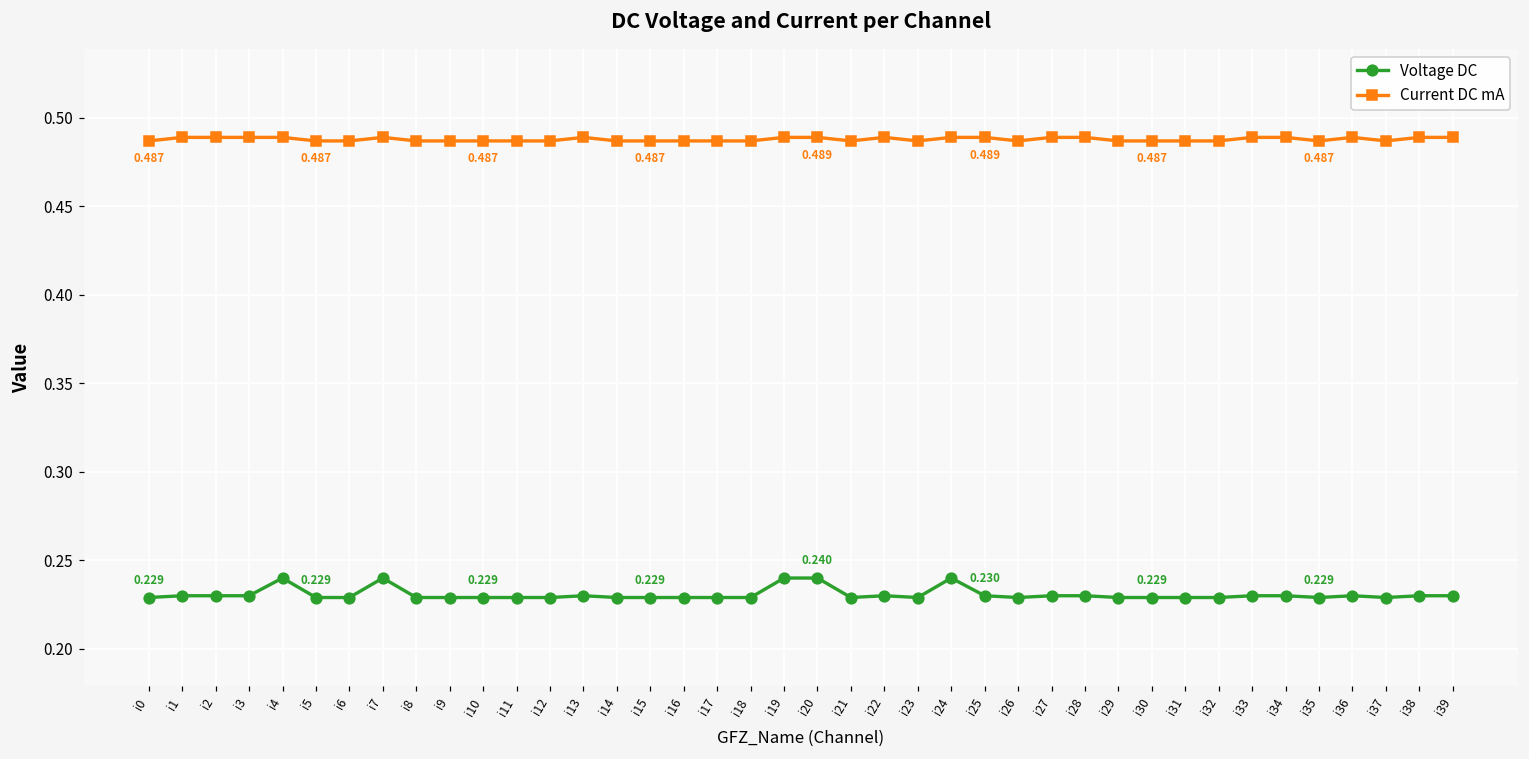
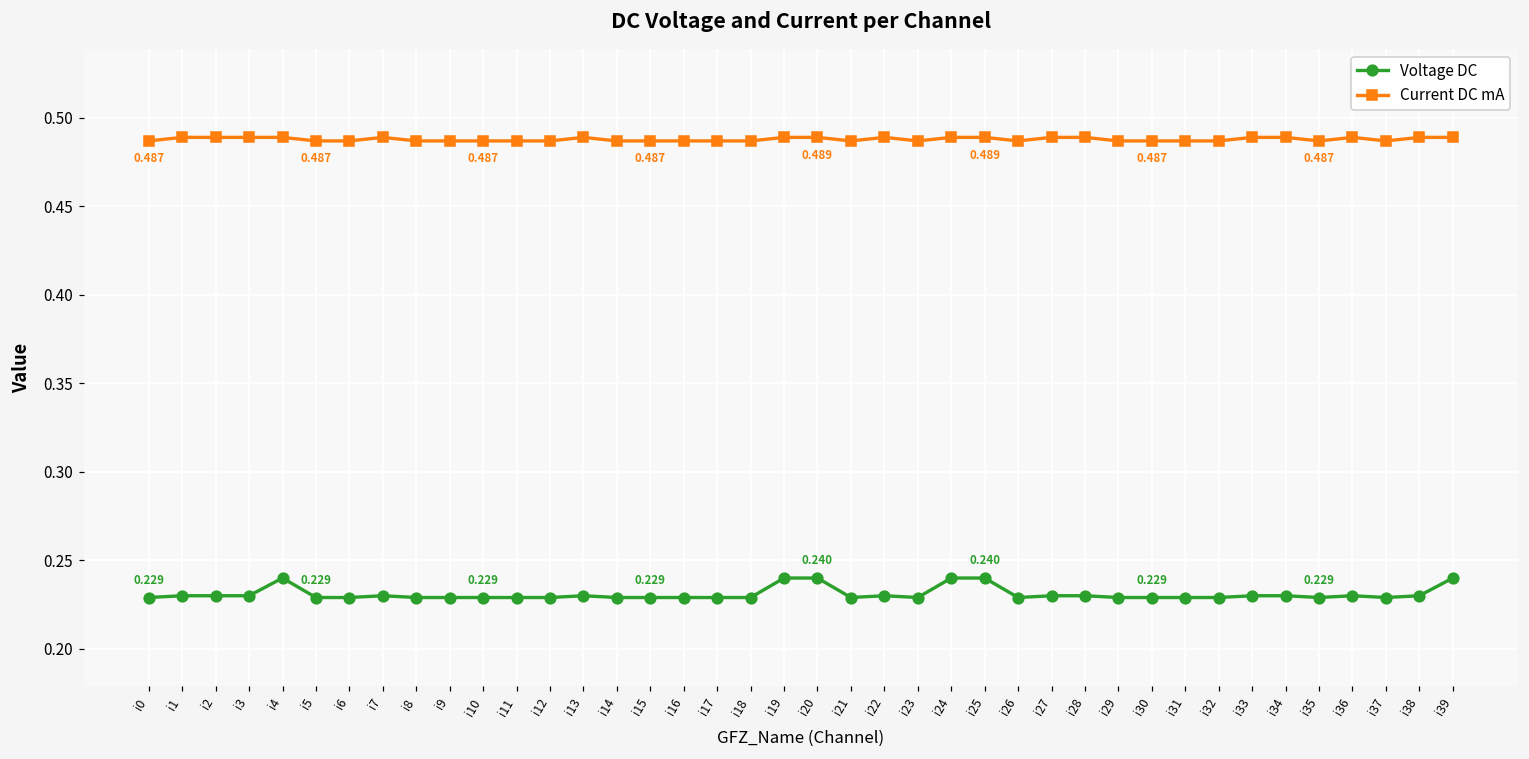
Voltage DC, i7: 0.24 -> 0.23
Voltage DC, i25: 0.230 -> 0.240
Voltage DC, i39: 0.23 -> 0.24
